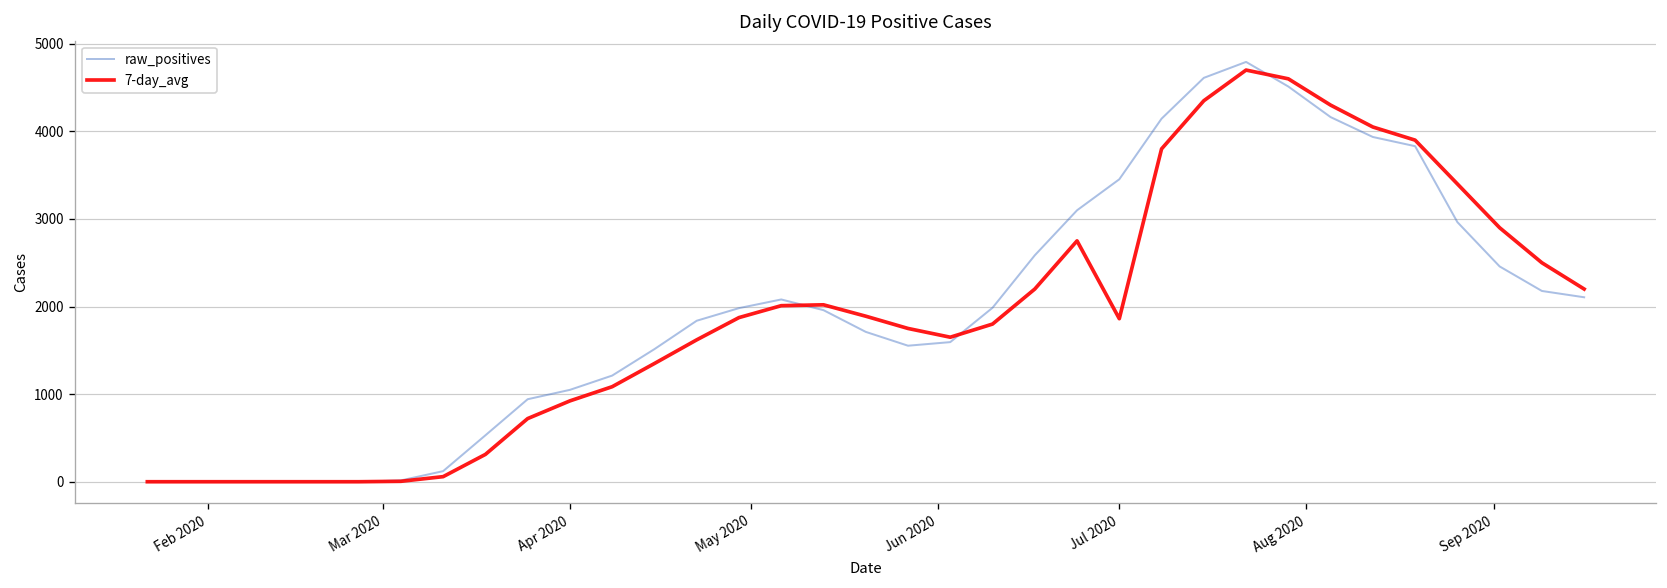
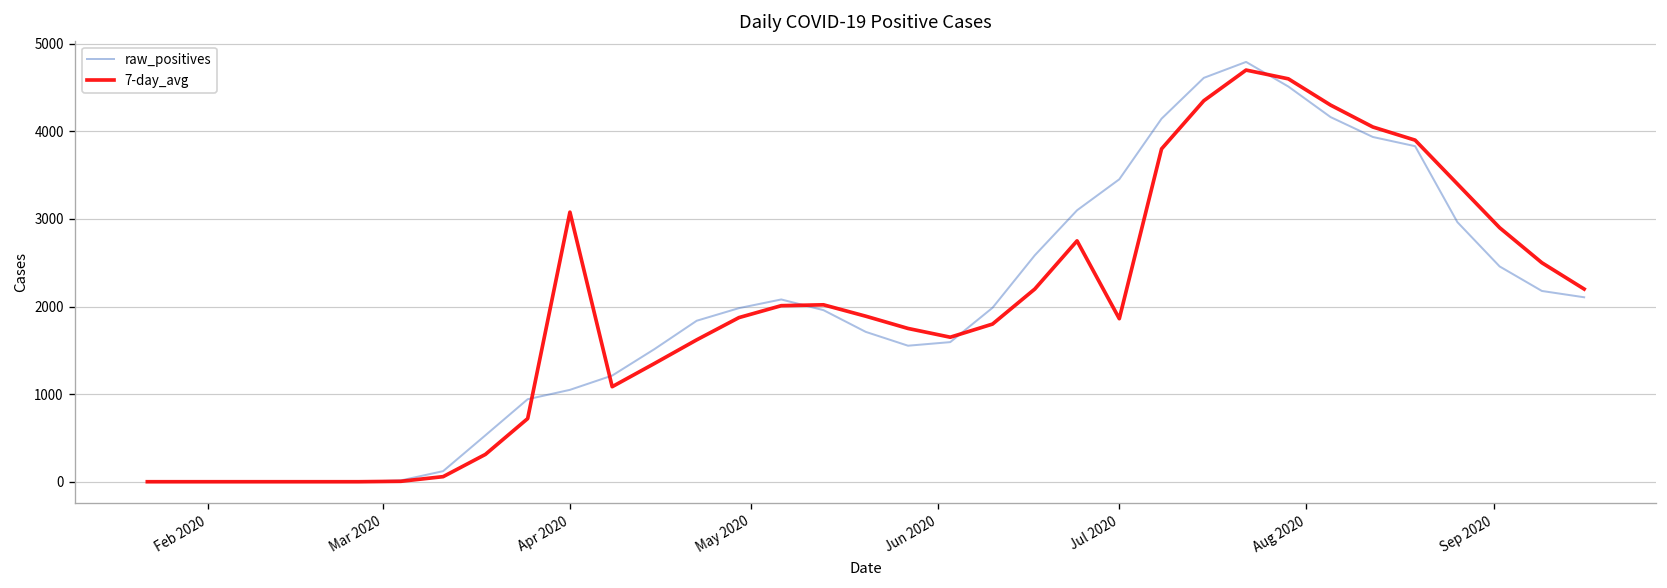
7-day_avg, Apr 2020: 900 -> 3100
